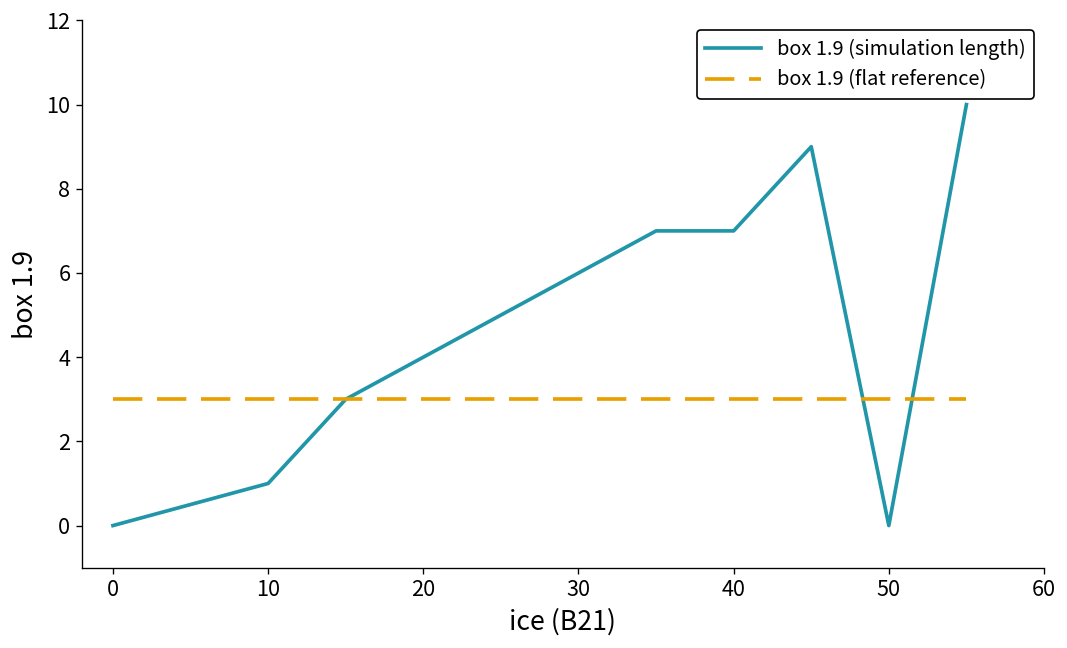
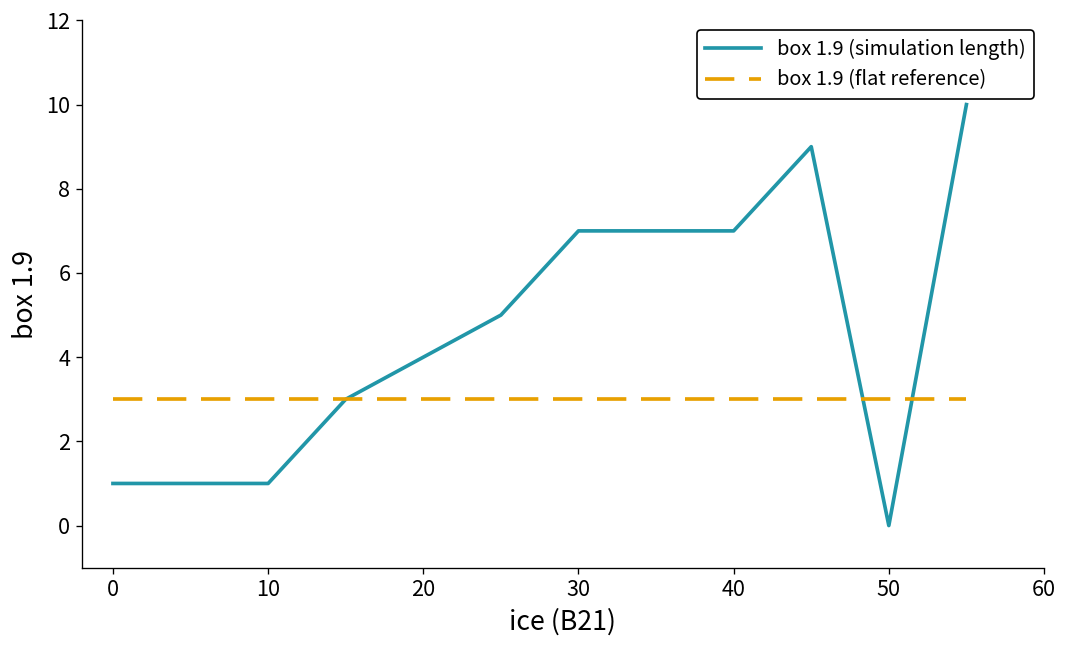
box 1.9 (simulation length), 0: 0 -> 1
box 1.9 (simulation length), 30: 6 -> 7
